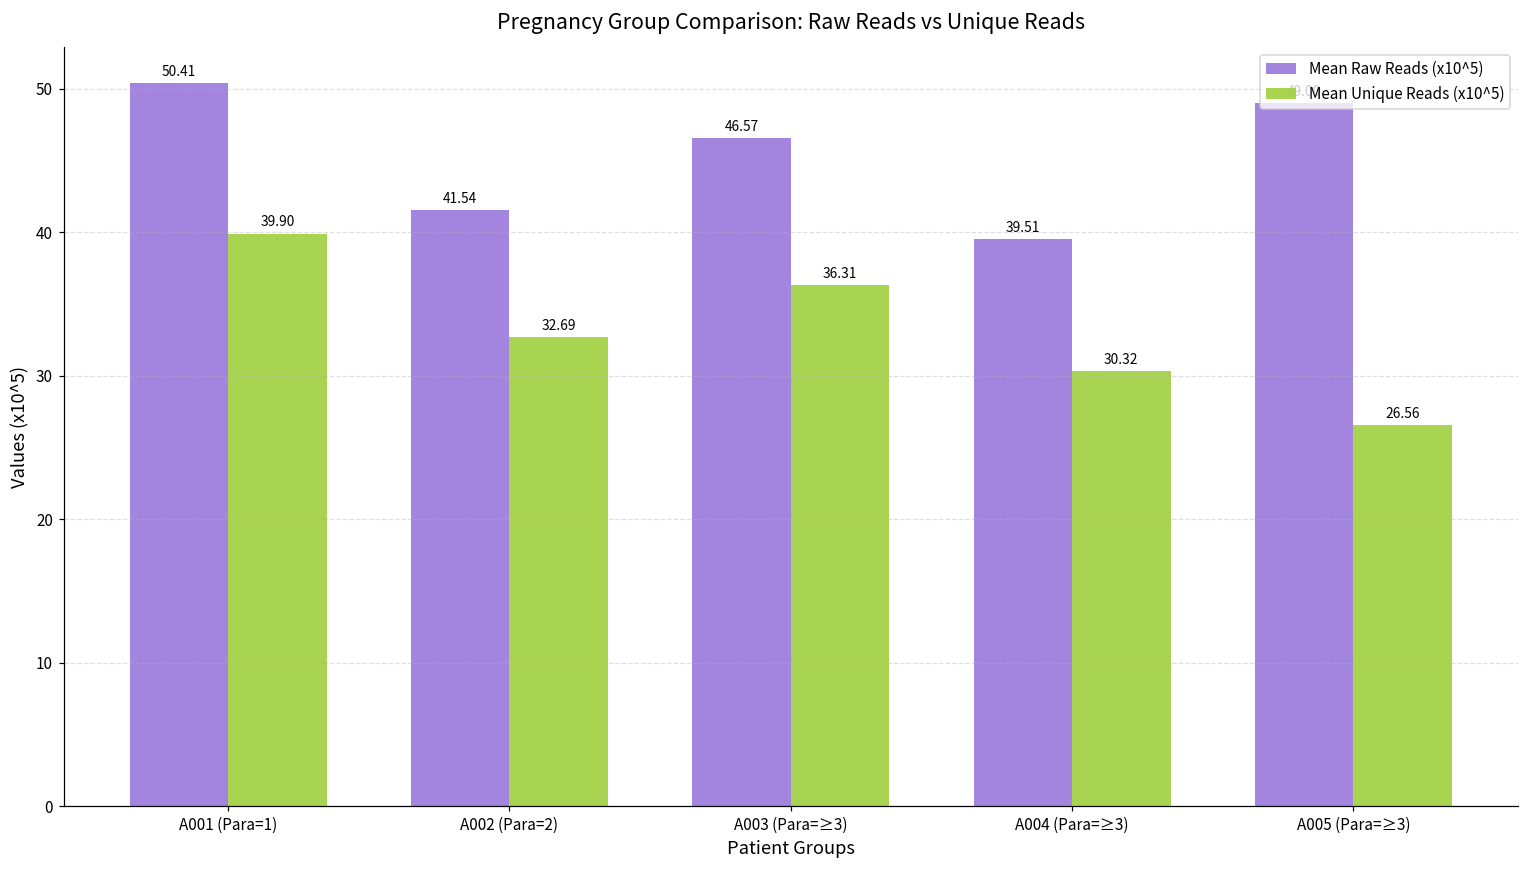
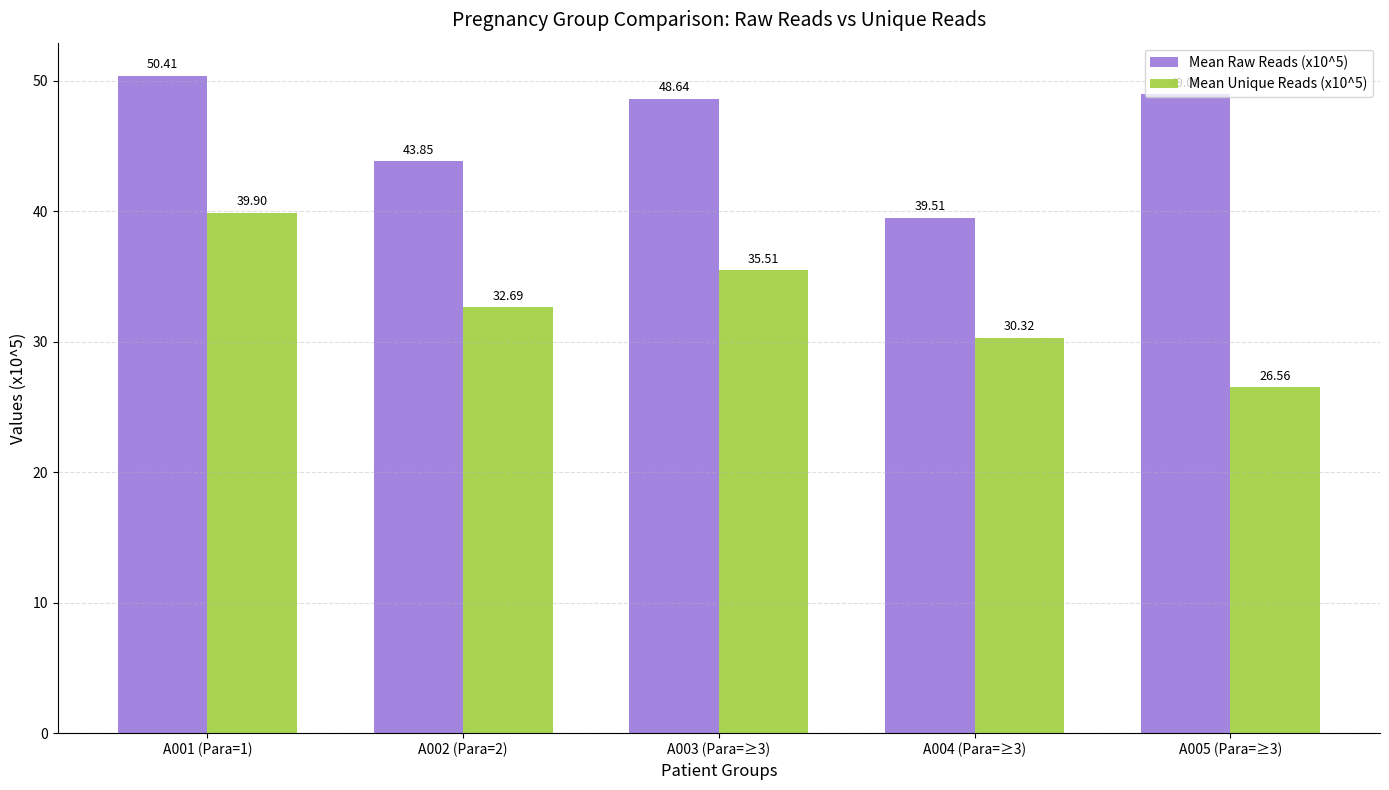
Mean Raw Reads (x10^5), A002 (Para=2): 41.54 -> 43.85
Mean Raw Reads (x10^5), A003 (Para=≥3): 46.57 -> 48.64
Mean Unique Reads (x10^5), A003 (Para=≥3): 36.31 -> 35.51
